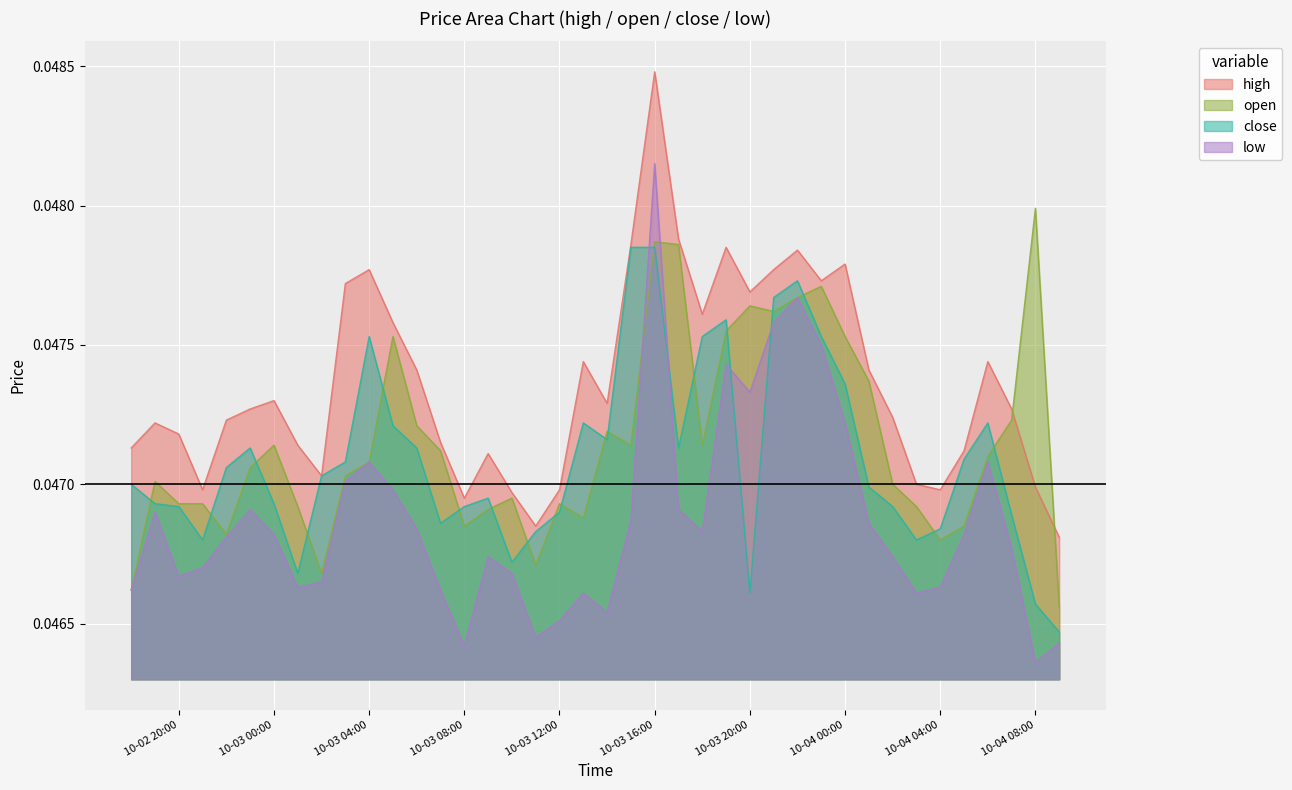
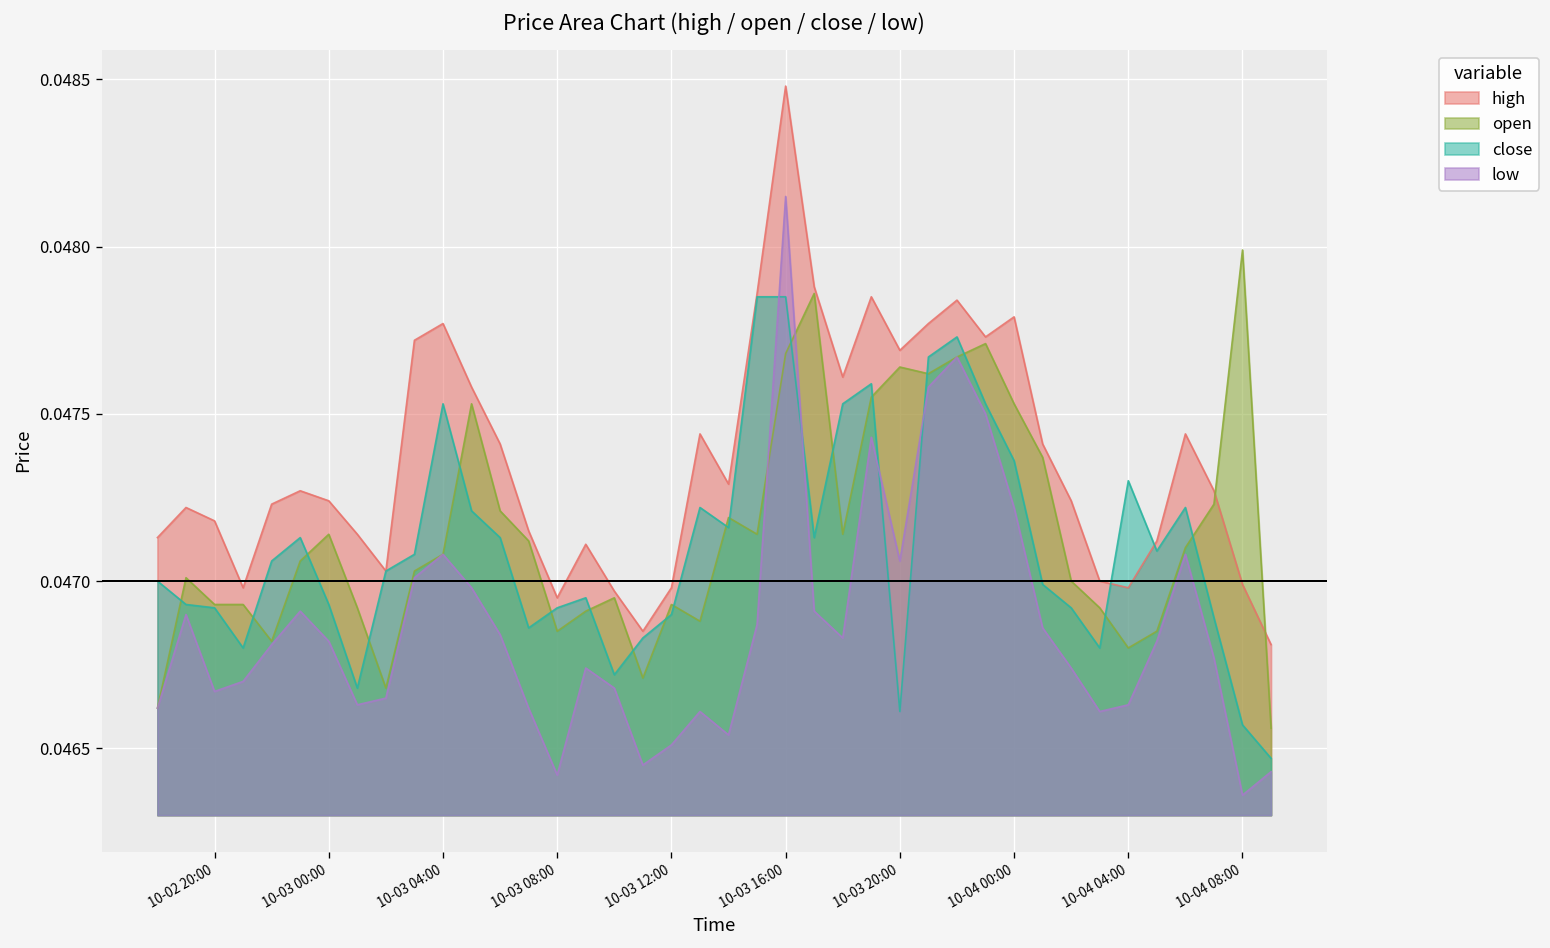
high, 10-03 00:00: 0.04730 -> 0.04724
open, 10-03 16:00: 0.04787 -> 0.04768
low, 10-03 20:00: 0.04733 -> 0.04706
close, 10-04 04:00: 0.04684 -> 0.04730
